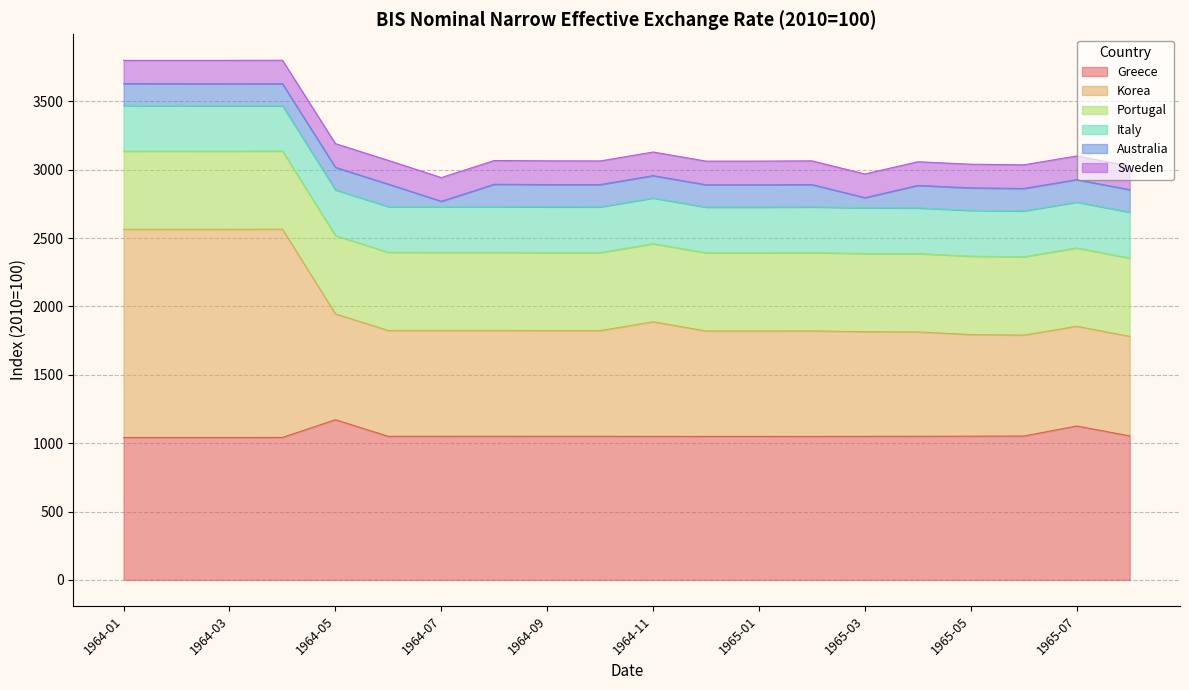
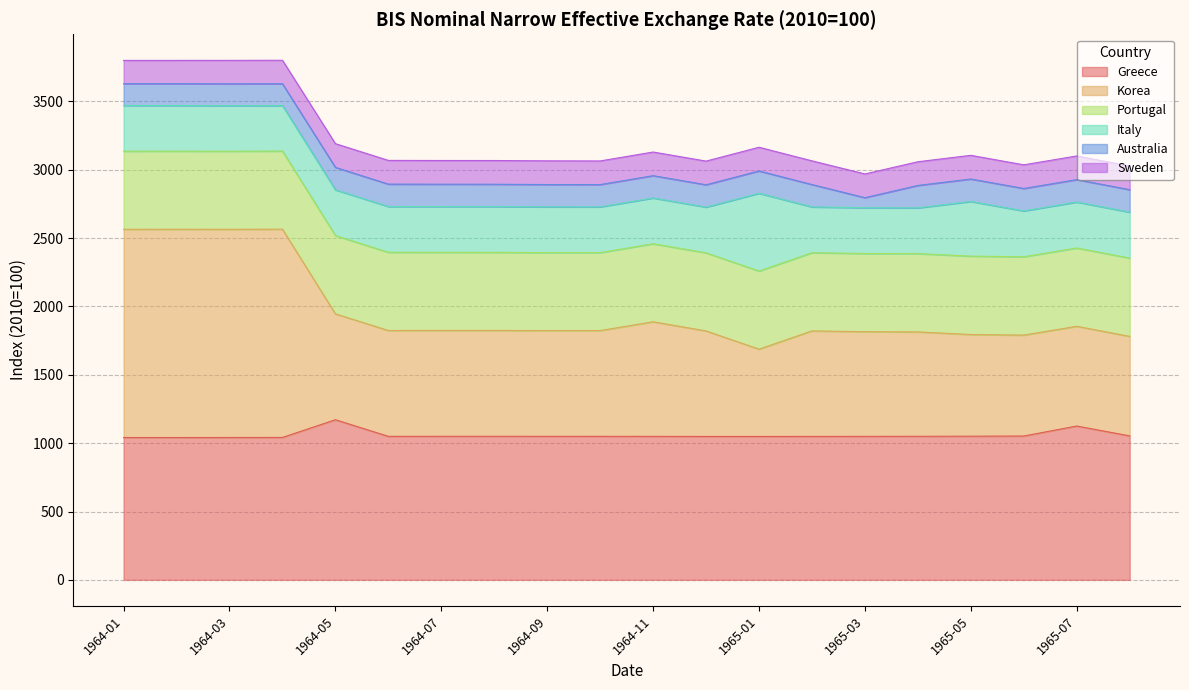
Australia, 1964-07: 40 -> 160
Korea, 1965-01: 770 -> 640
Italy, 1965-01: 330 -> 570
Italy, 1965-05: 340 -> 400
